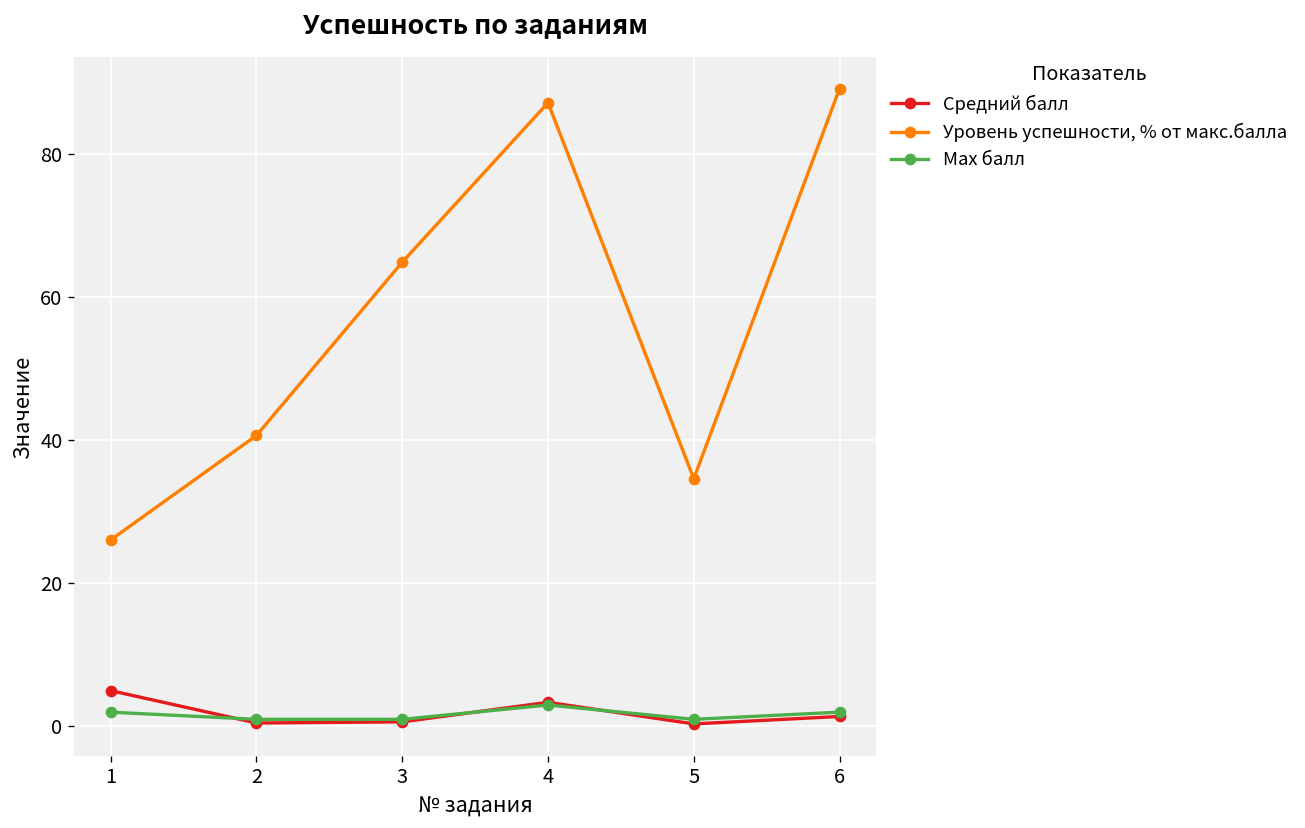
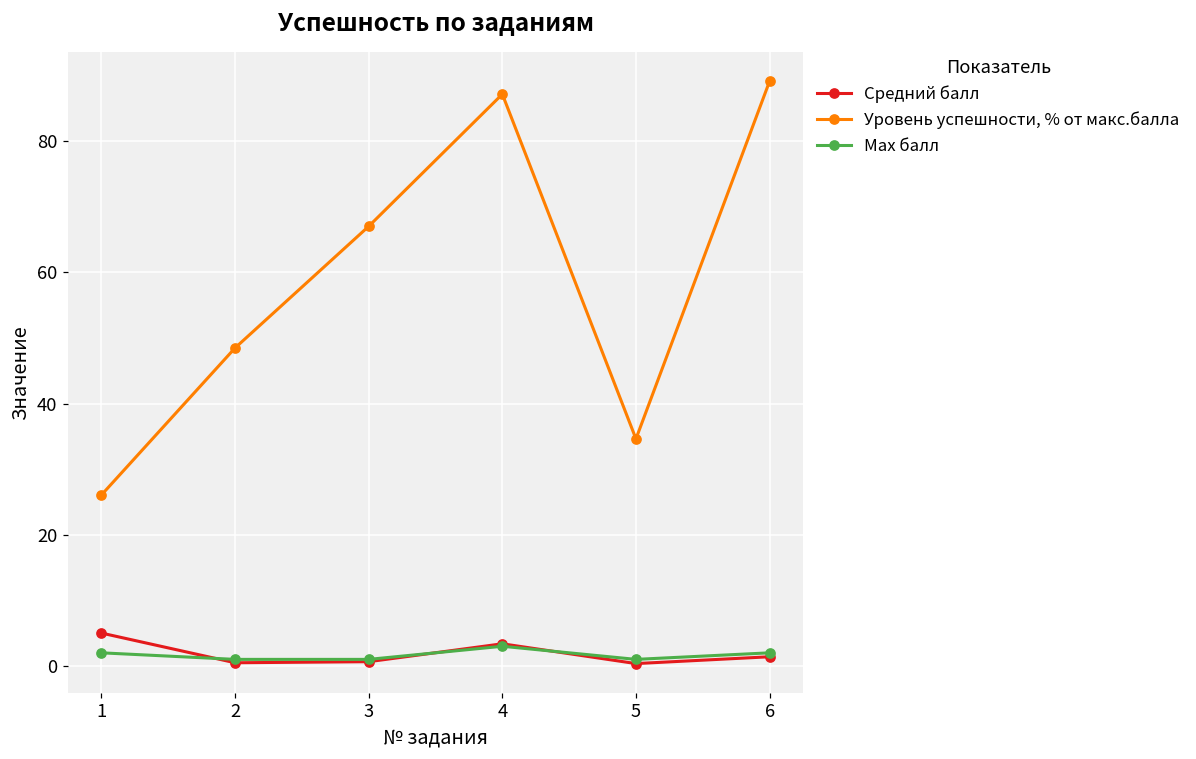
Уровень успешности, % от макс.балла, 2: 41 -> 48
Уровень успешности, % от макс.балла, 3: 65 -> 67
